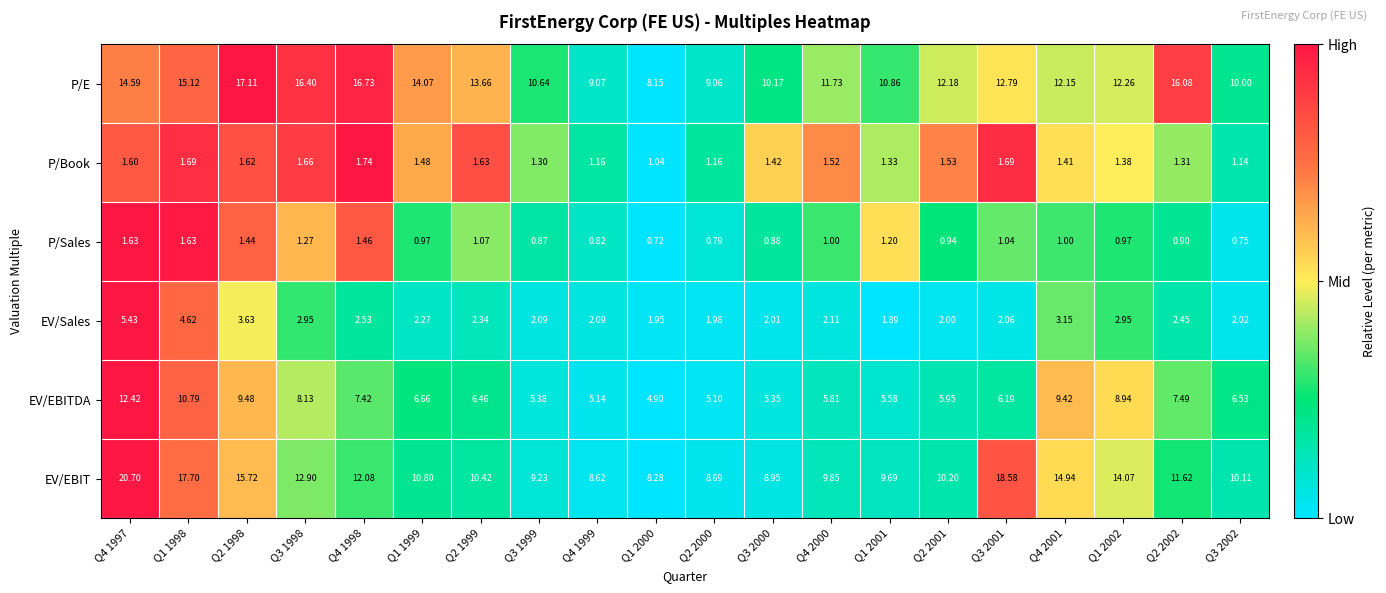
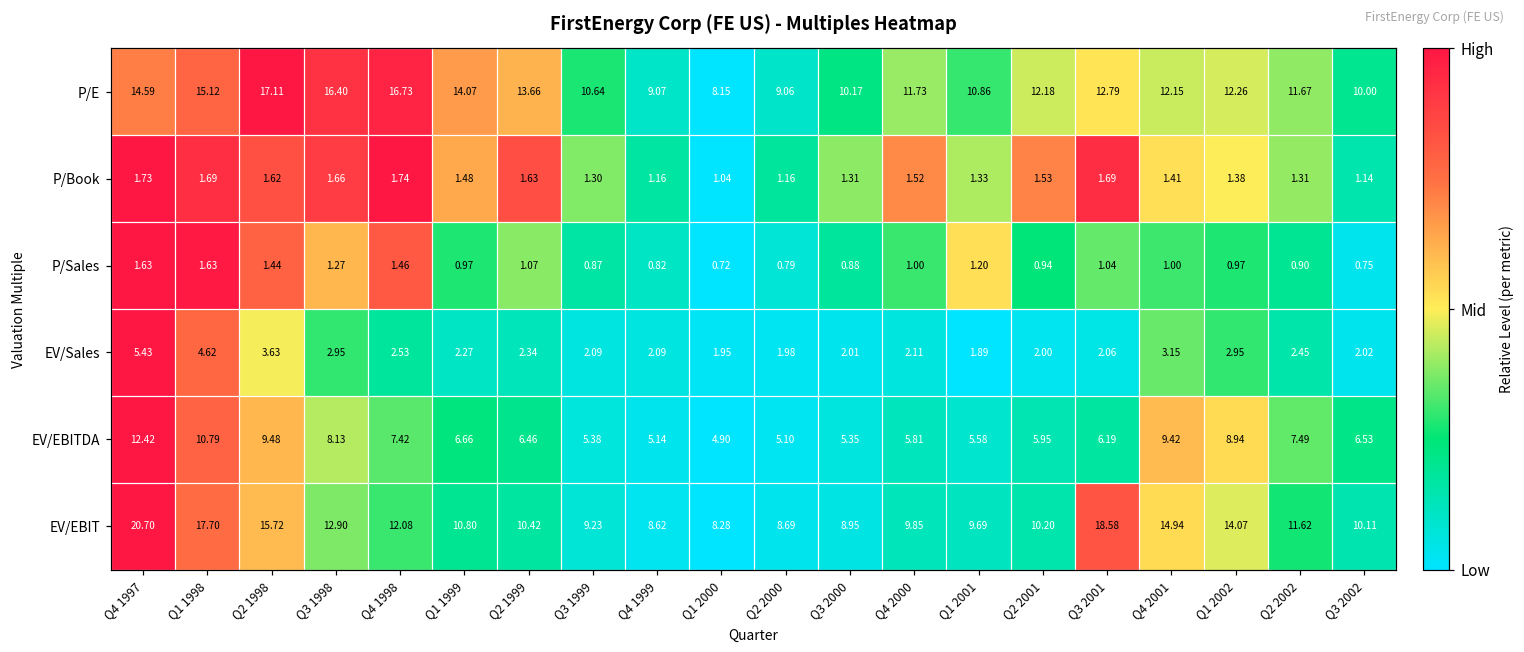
P/E, Q2 2002: 16.08 -> 11.67
P/Book, Q4 1997: 1.60 -> 1.73
P/Book, Q3 2000: 1.42 -> 1.31
